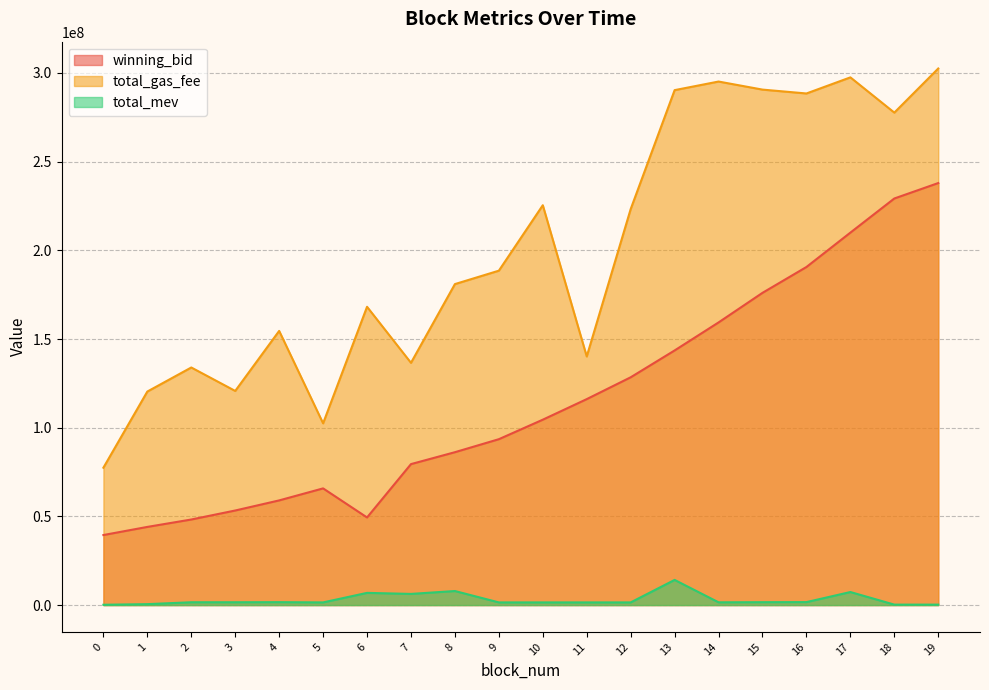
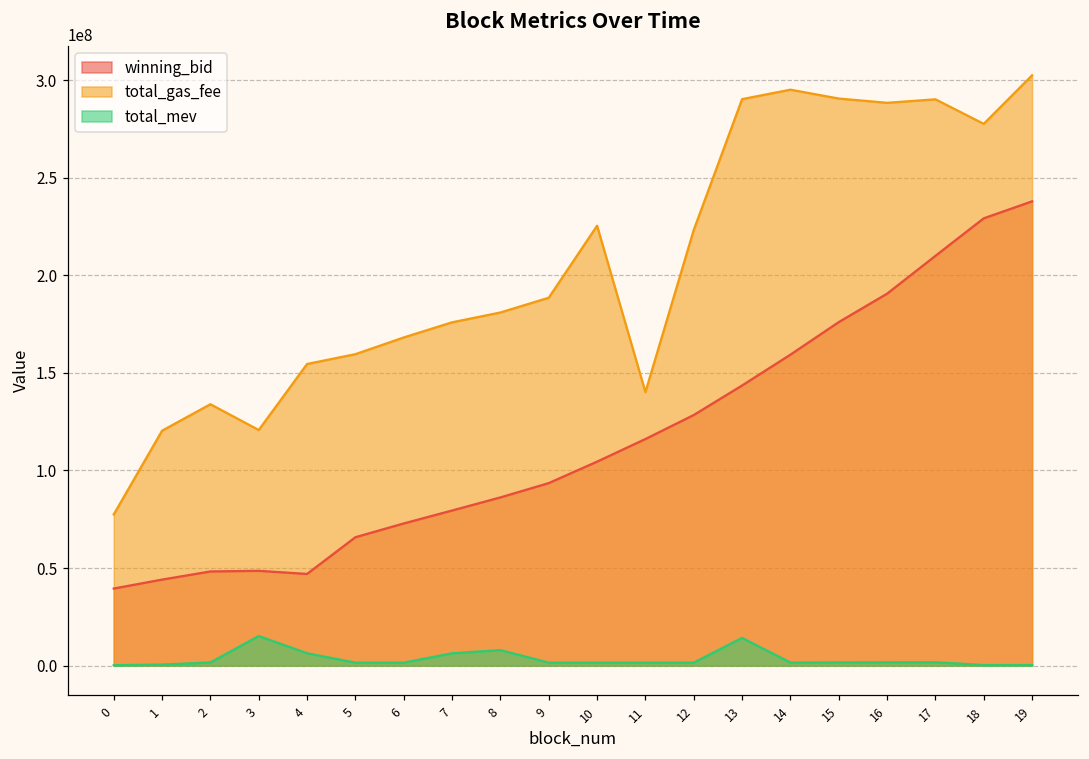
winning_bid, 3: 53000000 -> 49000000
total_mev, 3: 2000000 -> 15000000
winning_bid, 4: 59000000 -> 47000000
total_mev, 4: 2000000 -> 6000000
total_gas_fee, 5: 102000000 -> 160000000
winning_bid, 6: 49000000 -> 73000000
total_mev, 6: 7000000 -> 2000000
total_gas_fee, 7: 137000000 -> 176000000
total_gas_fee, 17: 298000000 -> 290000000
total_mev, 17: 7000000 -> 2000000
